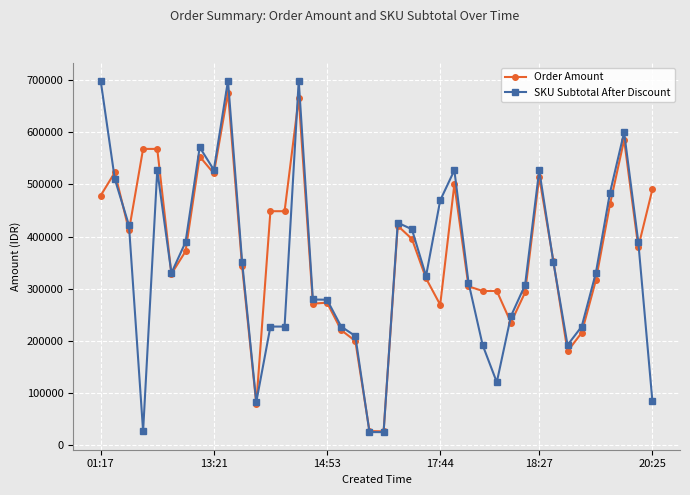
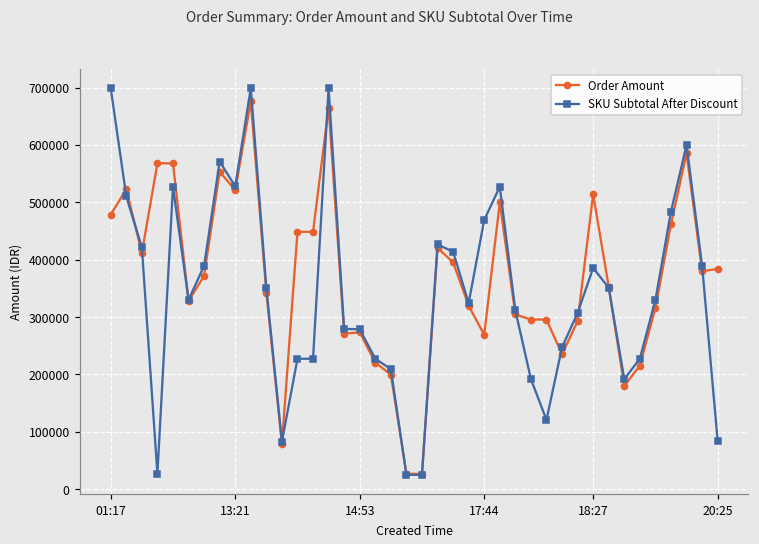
SKU Subtotal After Discount, 18:27: 530000 -> 390000
Order Amount, 20:25: 490000 -> 380000
